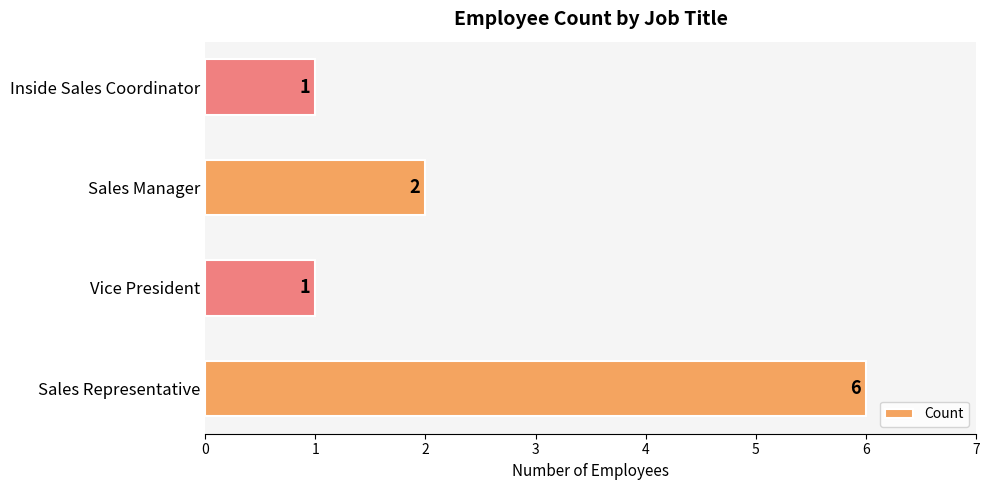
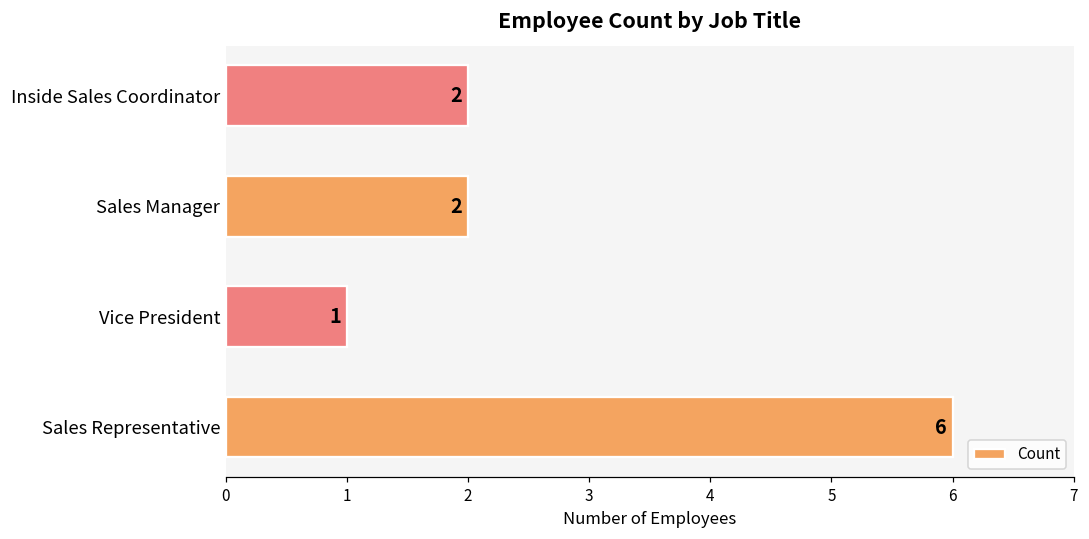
Inside Sales Coordinator: 1 -> 2
